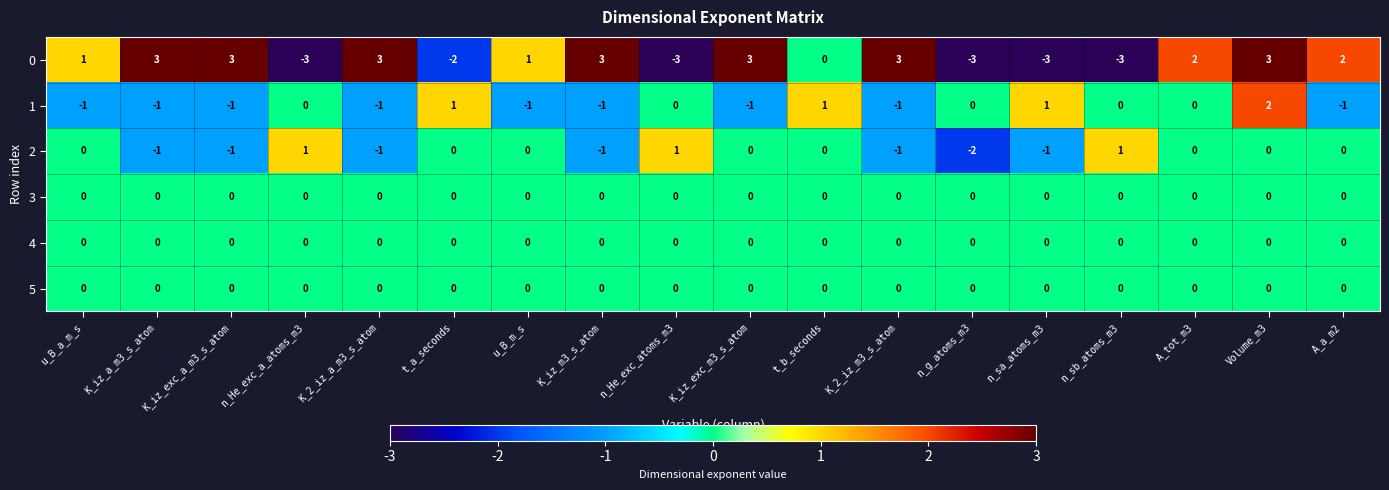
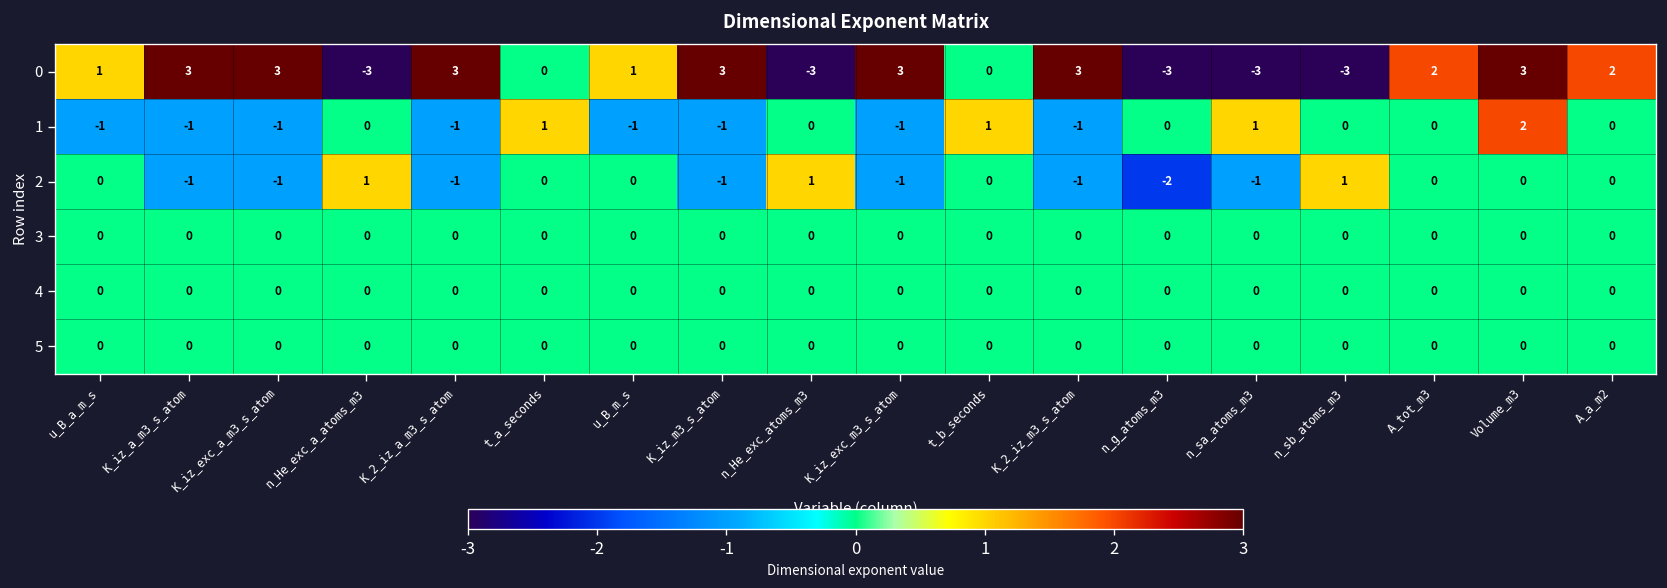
0, t_a_seconds: -2 -> 0
1, A_a_m2: -1 -> 0
2, K_iz_exc_m3_s_atom: 0 -> -1
